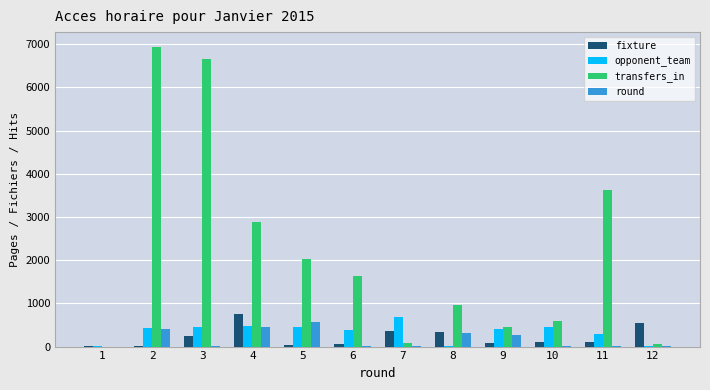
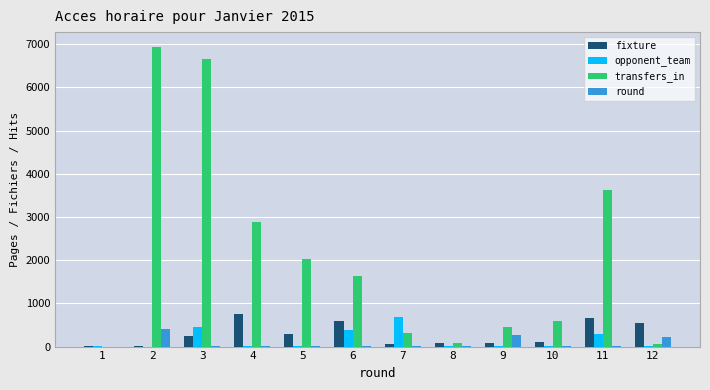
opponent_team, 2: 400 -> 0
opponent_team, 4: 500 -> 0
round, 4: 400 -> 0
fixture, 5: 0 -> 300
opponent_team, 5: 500 -> 0
round, 5: 600 -> 0
fixture, 6: 100 -> 600
fixture, 7: 400 -> 100
transfers_in, 7: 100 -> 300
fixture, 8: 300 -> 100
transfers_in, 8: 1000 -> 100
round, 8: 300 -> 0
opponent_team, 9: 400 -> 0
opponent_team, 10: 500 -> 0
fixture, 11: 100 -> 700
round, 12: 0 -> 200
